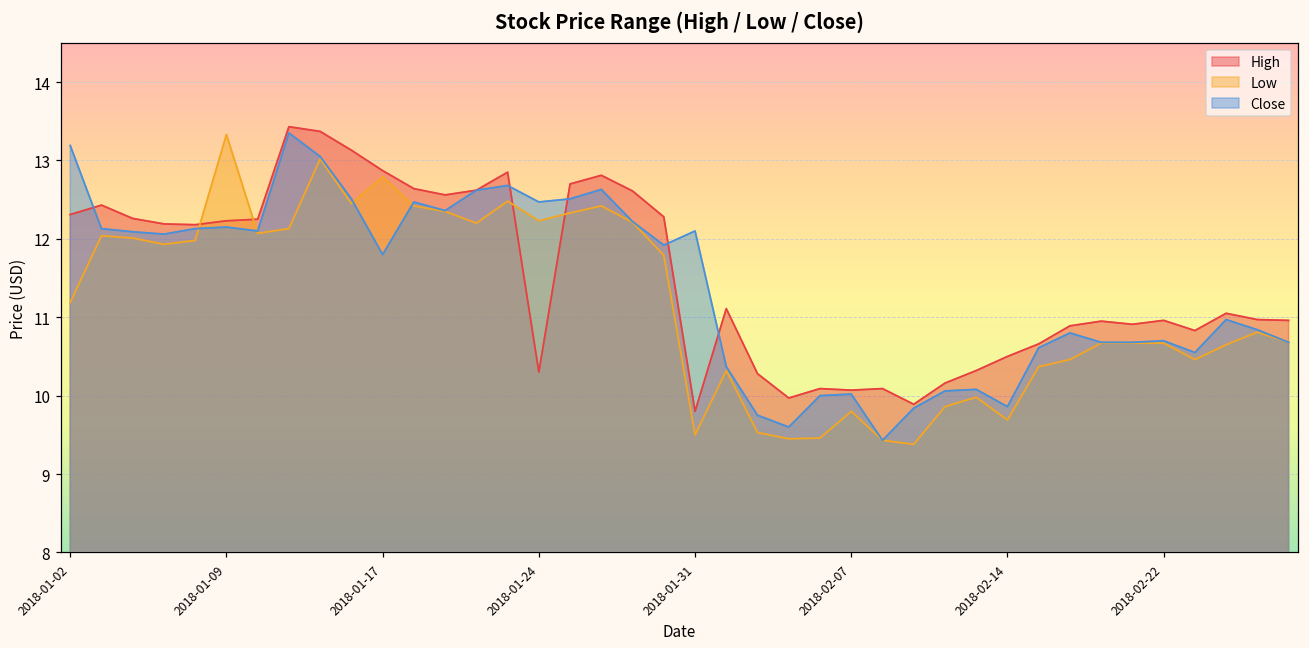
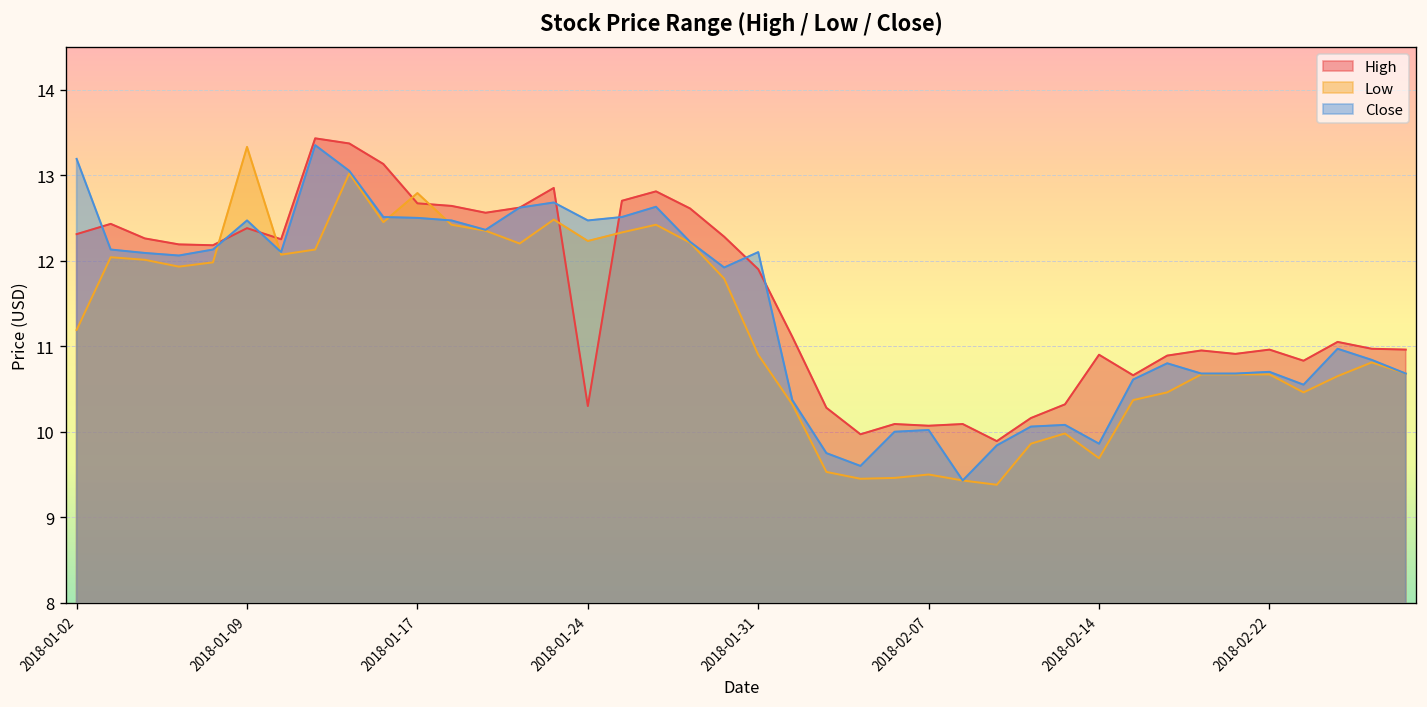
High, 2018-01-09: 12.2 -> 12.4
Close, 2018-01-09: 12.2 -> 12.5
High, 2018-01-17: 12.9 -> 12.7
Close, 2018-01-17: 11.8 -> 12.5
High, 2018-01-31: 9.8 -> 11.9
Low, 2018-01-31: 9.5 -> 10.9
Low, 2018-02-07: 9.8 -> 9.5
High, 2018-02-14: 10.5 -> 10.9
